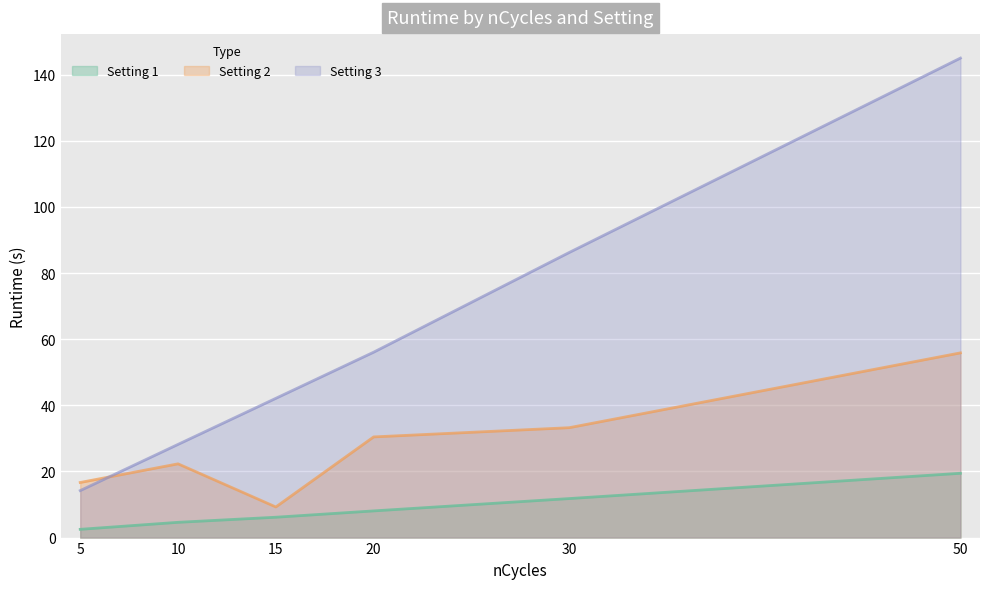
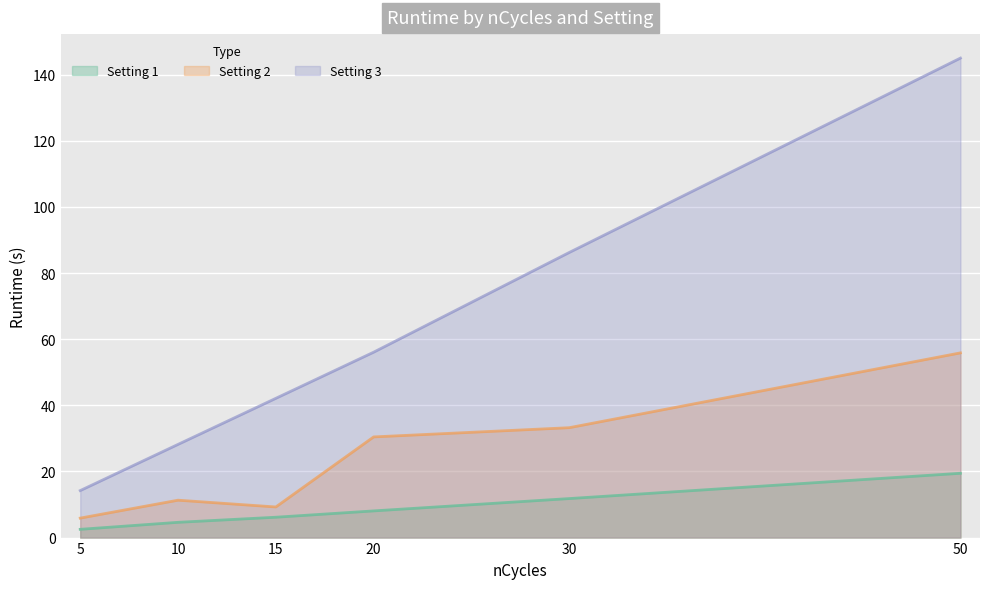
Setting 2, 5: 17 -> 6
Setting 2, 10: 22 -> 11
